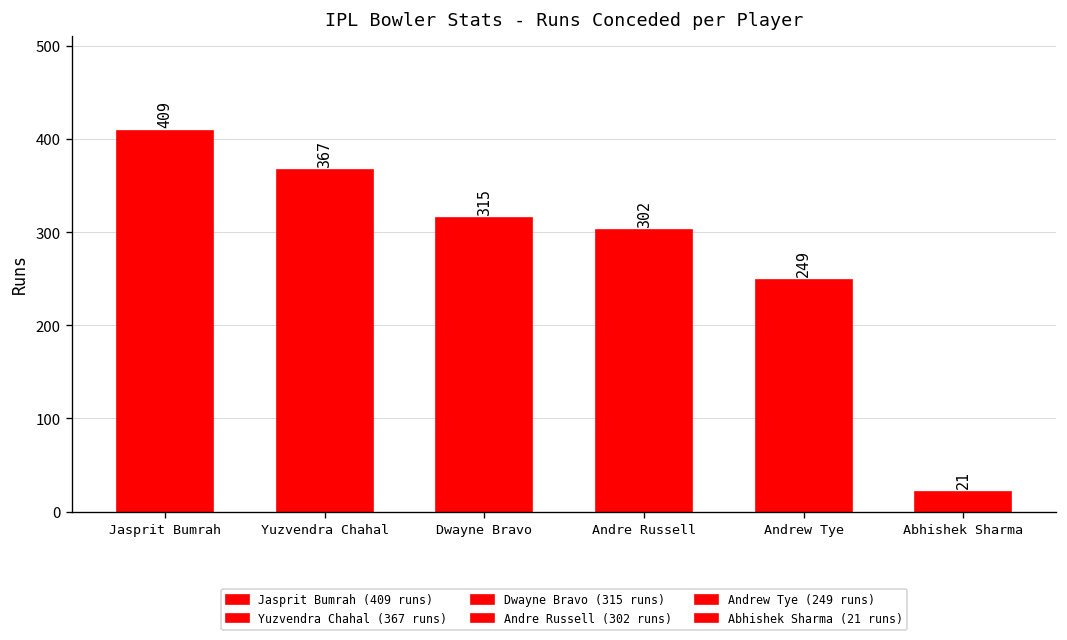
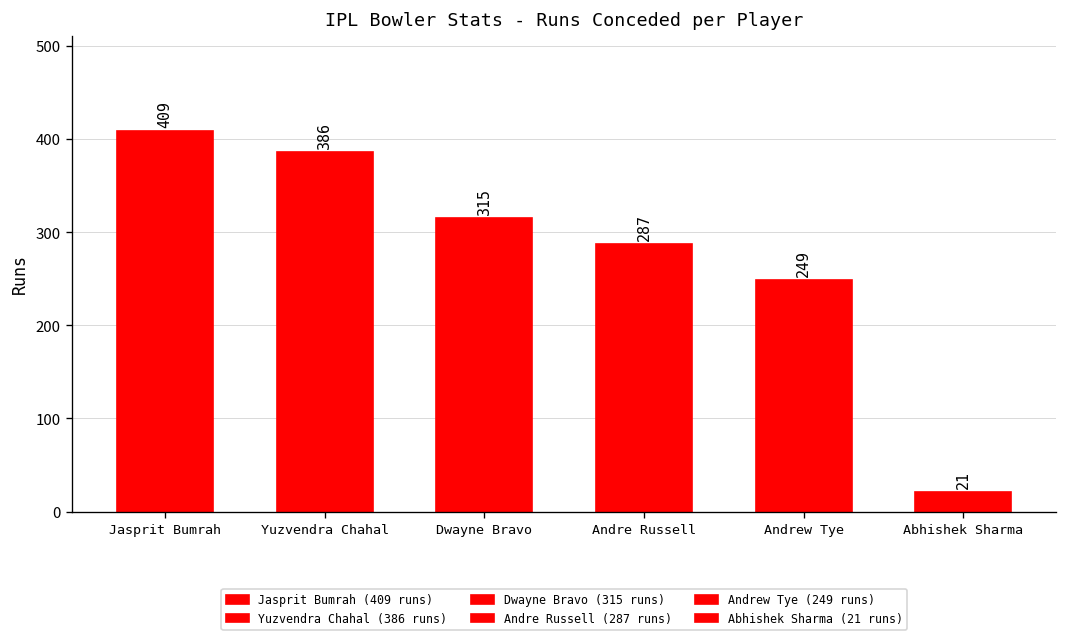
Yuzvendra Chahal: 367 -> 386
Andre Russell: 302 -> 287
